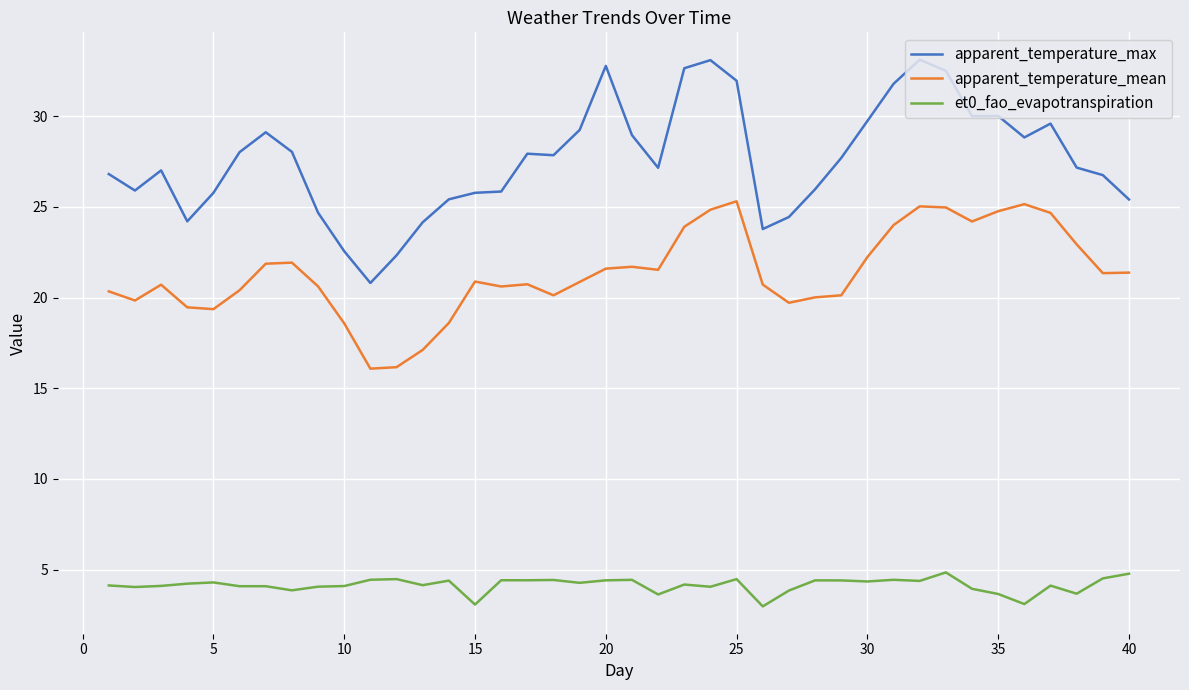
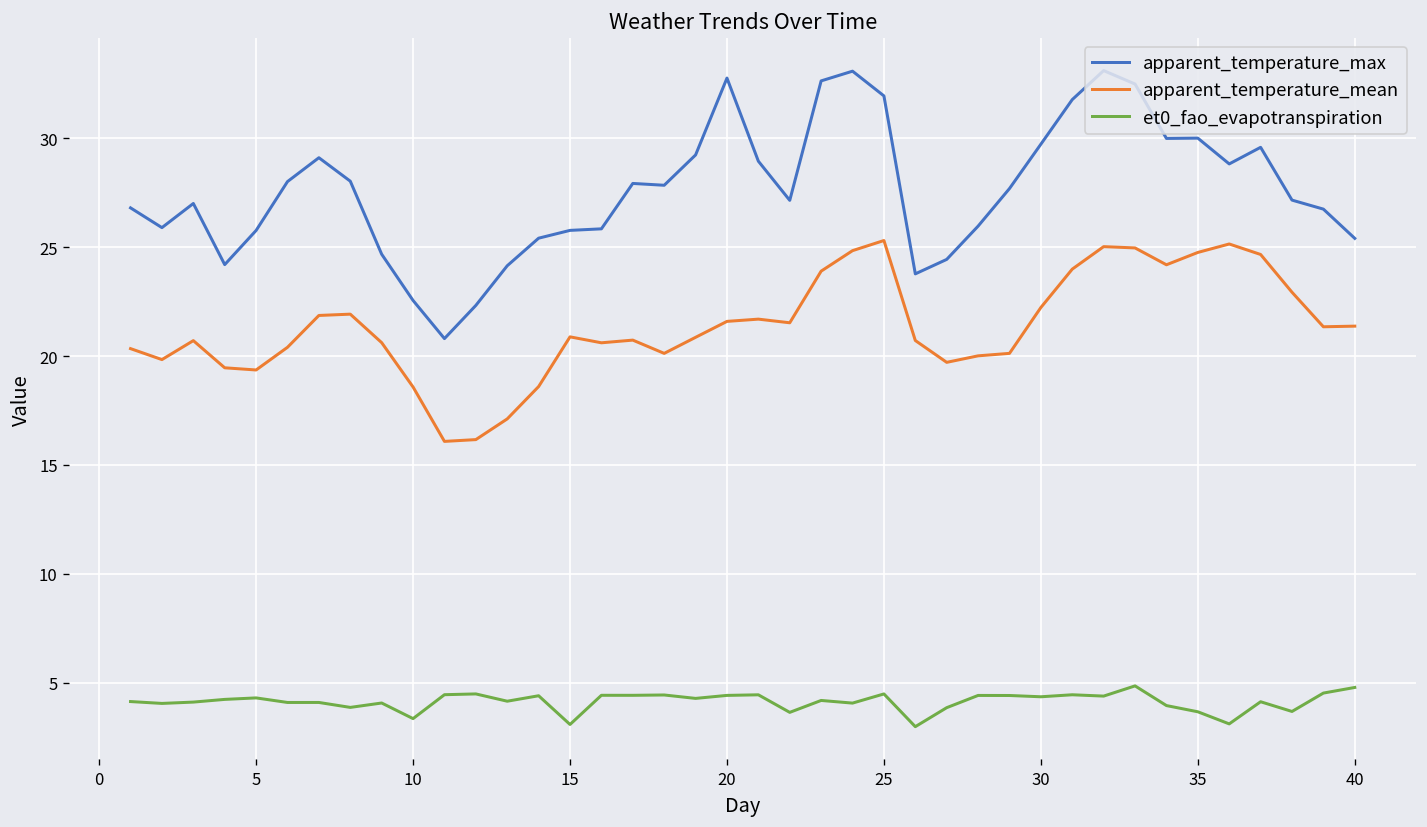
et0_fao_evapotranspiration, 10: 4.1 -> 3.3
